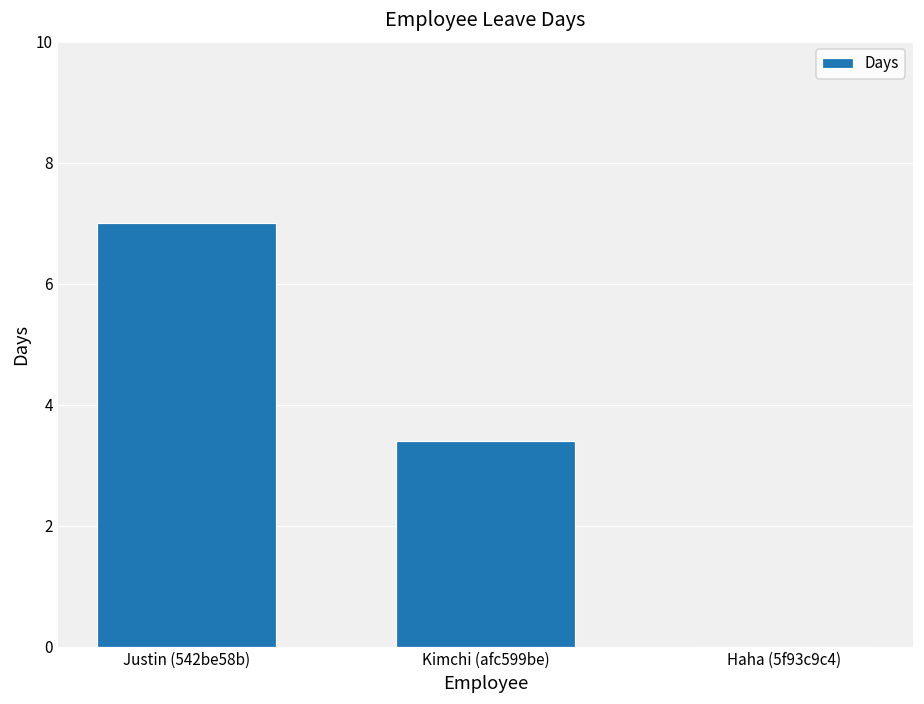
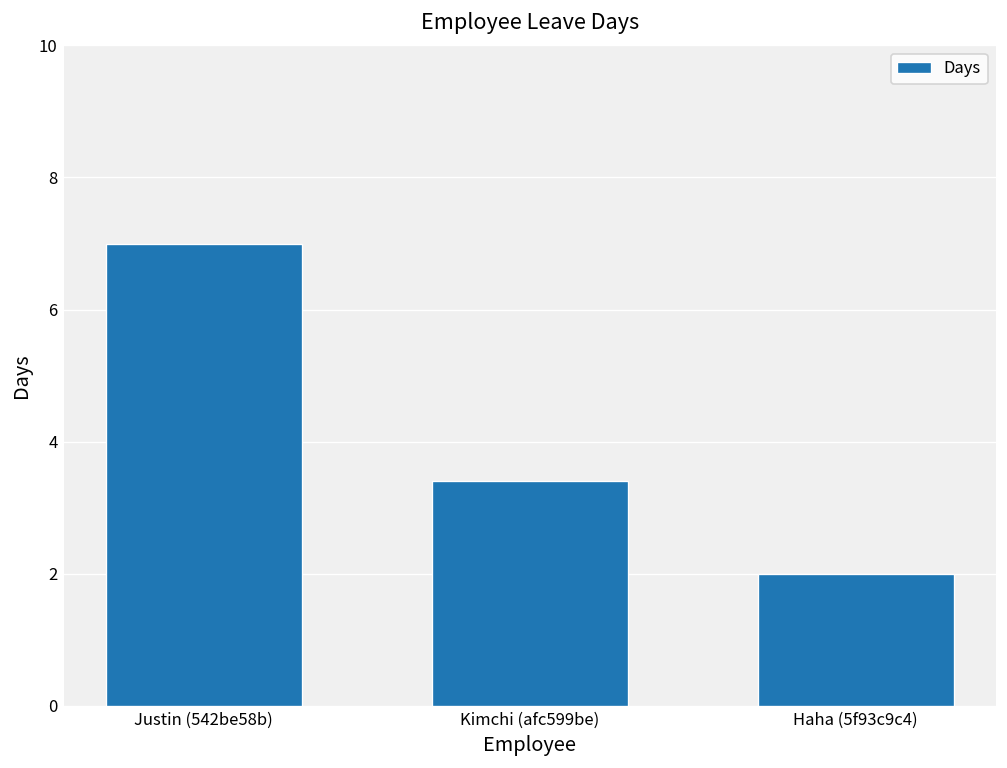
Haha (5f93c9c4): 0 -> 2
